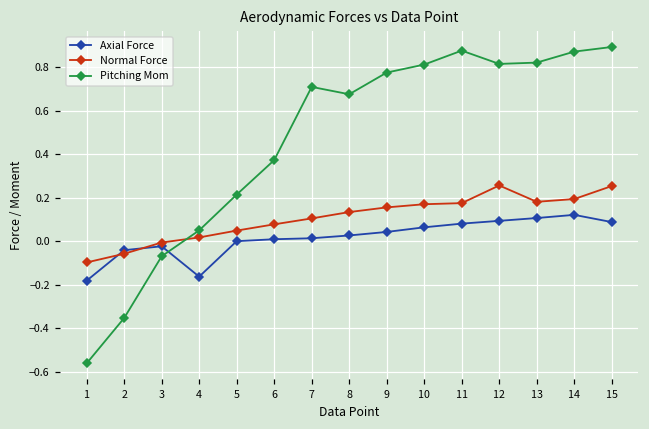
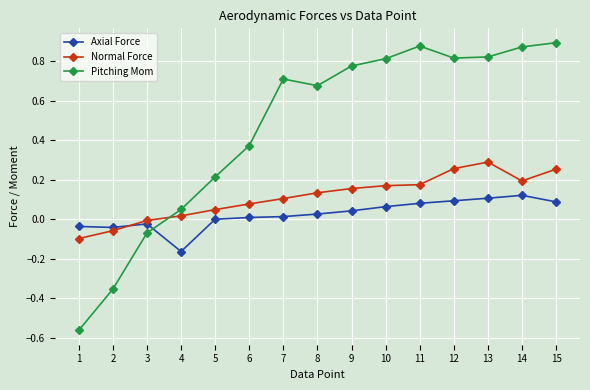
Axial Force, 1: -0.18 -> -0.04
Normal Force, 13: 0.18 -> 0.29
